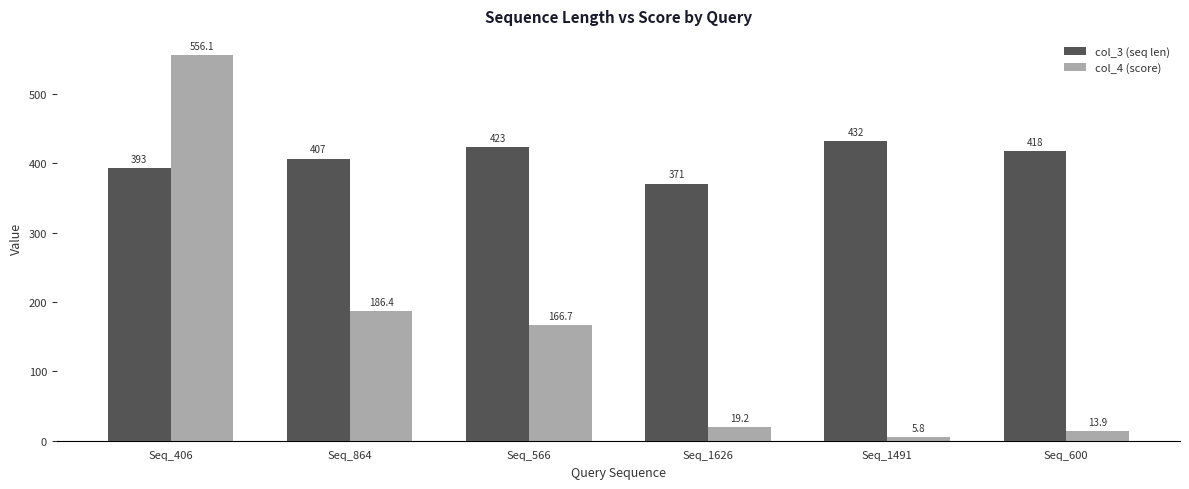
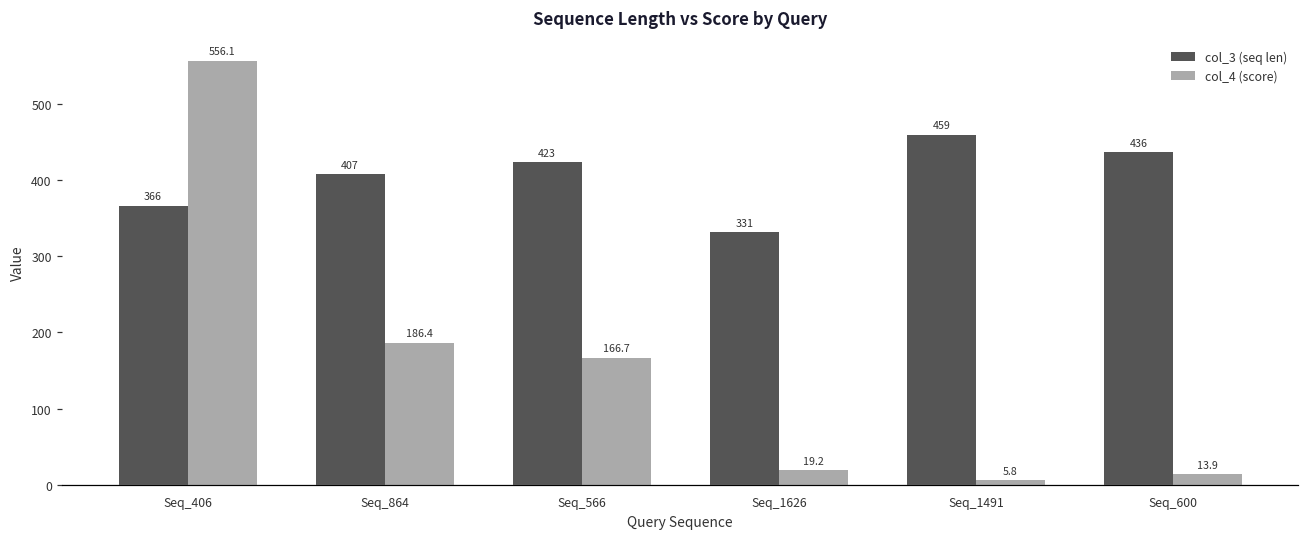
col_3 (seq len), Seq_406: 393 -> 366
col_3 (seq len), Seq_1626: 371 -> 331
col_3 (seq len), Seq_1491: 432 -> 459
col_3 (seq len), Seq_600: 418 -> 436
